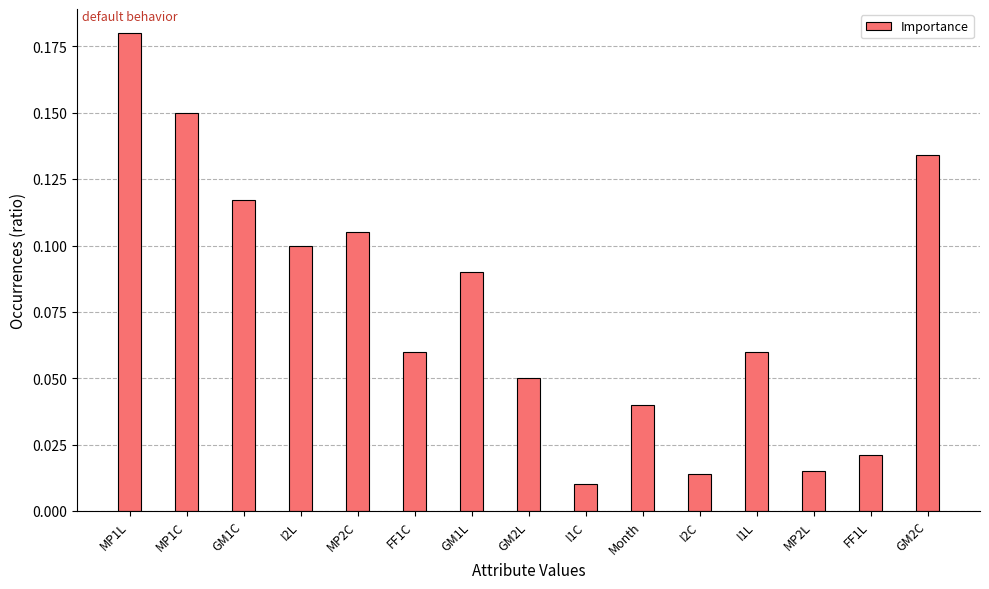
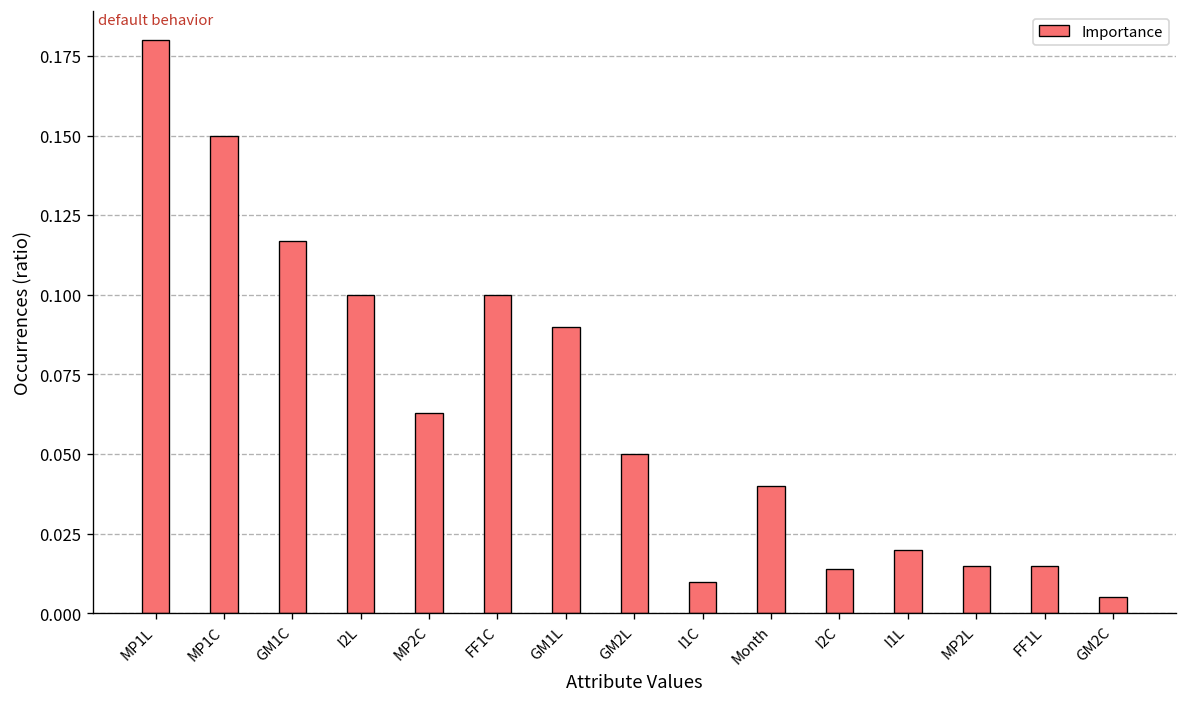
MP2C: 0.105 -> 0.063
FF1C: 0.06 -> 0.10
I1L: 0.06 -> 0.02
FF1L: 0.021 -> 0.015
GM2C: 0.134 -> 0.005
